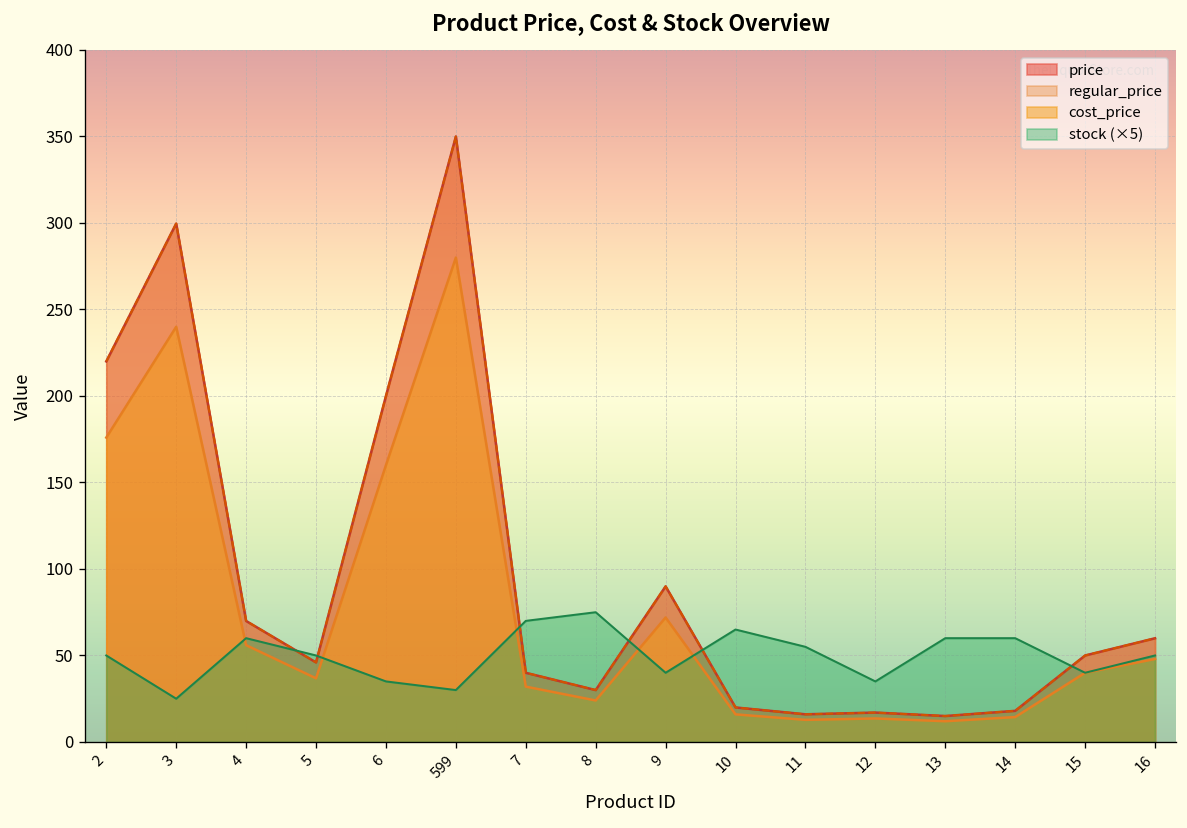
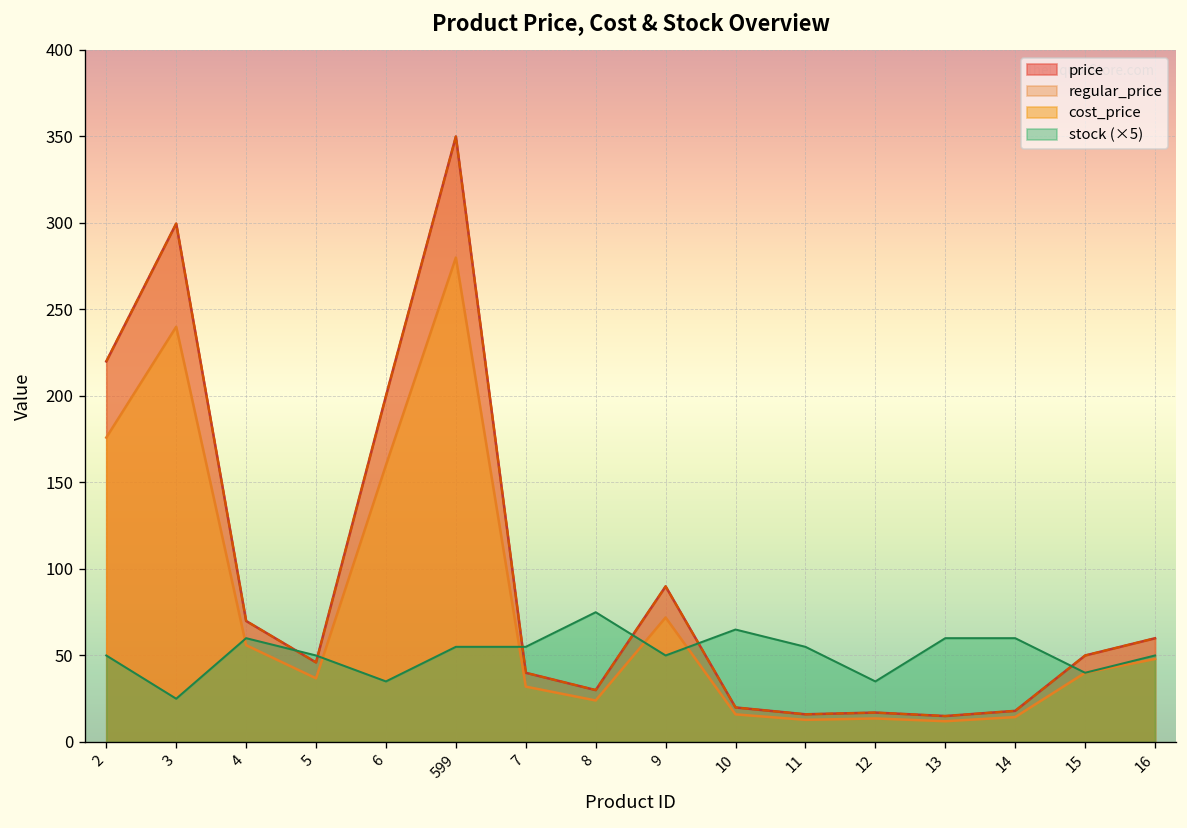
stock (×5), 599: 30 -> 55
stock (×5), 7: 70 -> 55
stock (×5), 9: 40 -> 50
